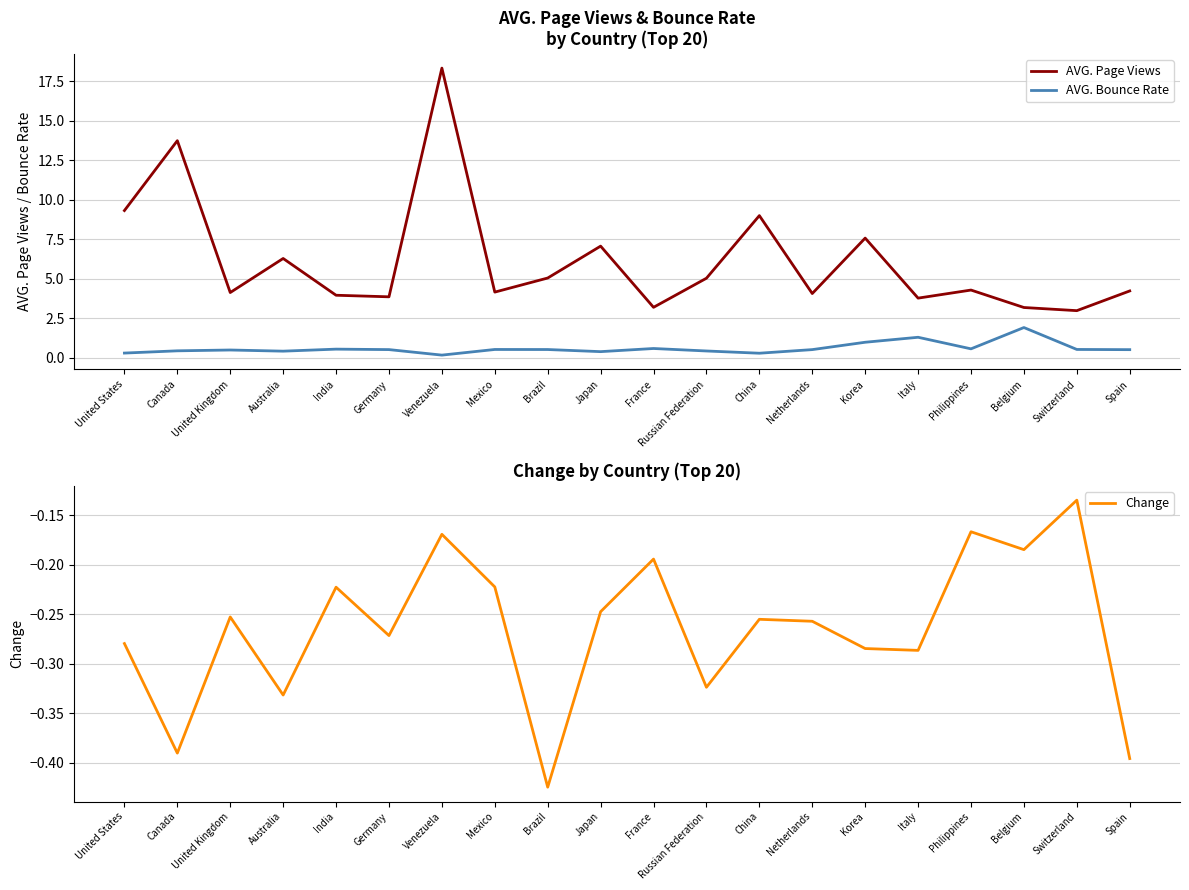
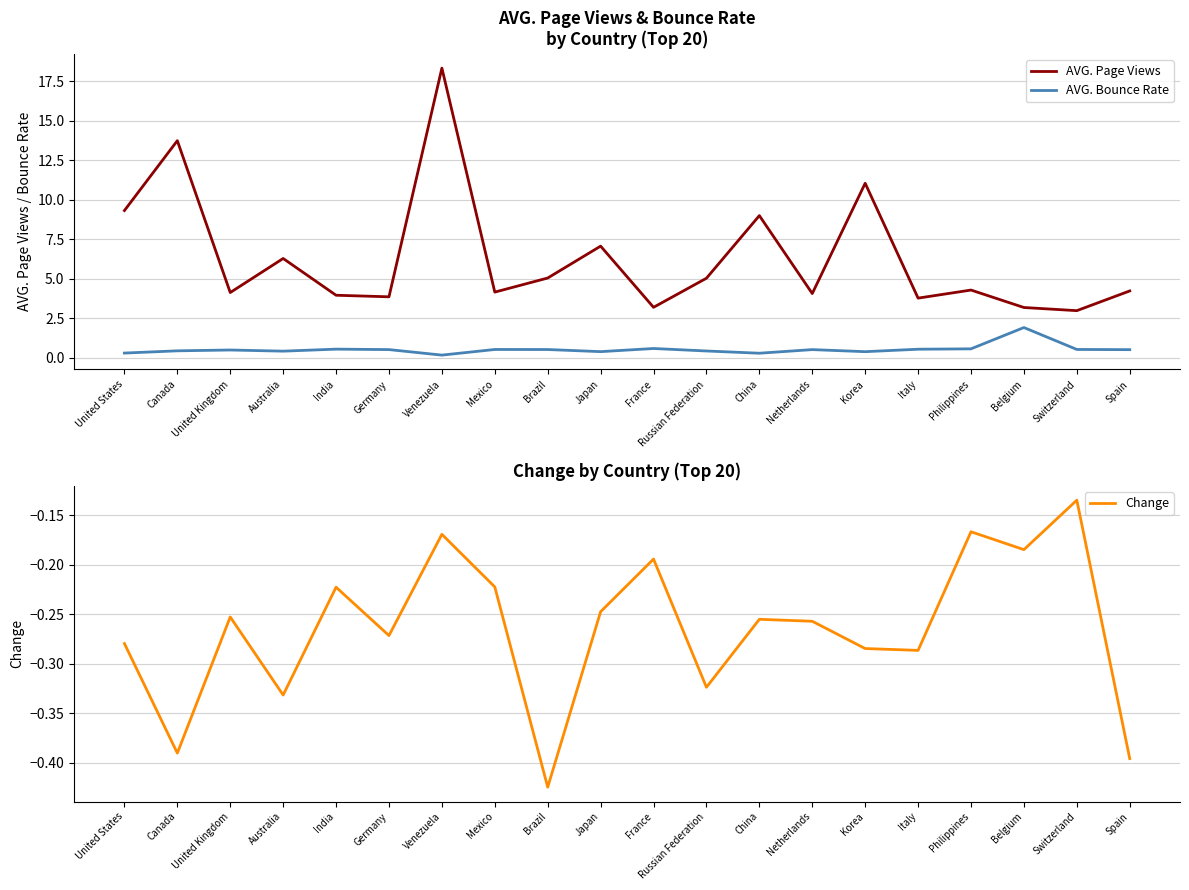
AVG. Page Views & Bounce Rate by Country (Top 20), AVG. Page Views, Korea: 7.6 -> 11.0
AVG. Page Views & Bounce Rate by Country (Top 20), AVG. Bounce Rate, Korea: 1.0 -> 0.4
AVG. Page Views & Bounce Rate by Country (Top 20), AVG. Bounce Rate, Italy: 1.3 -> 0.5
